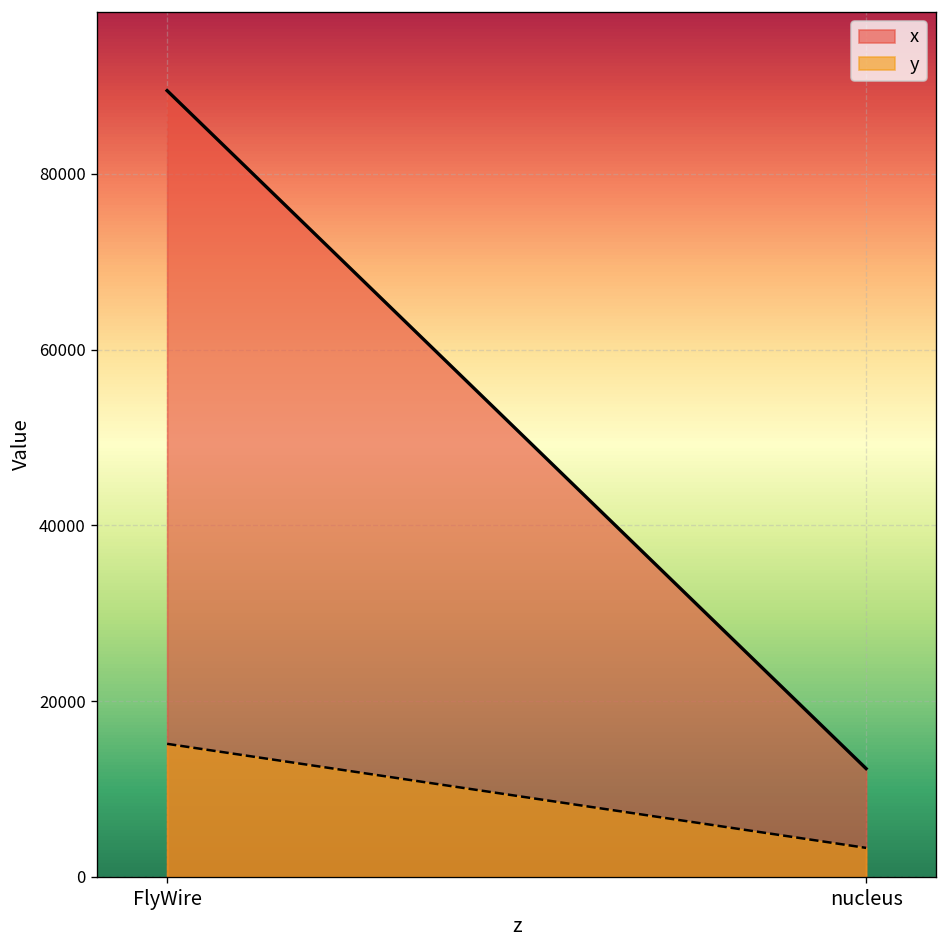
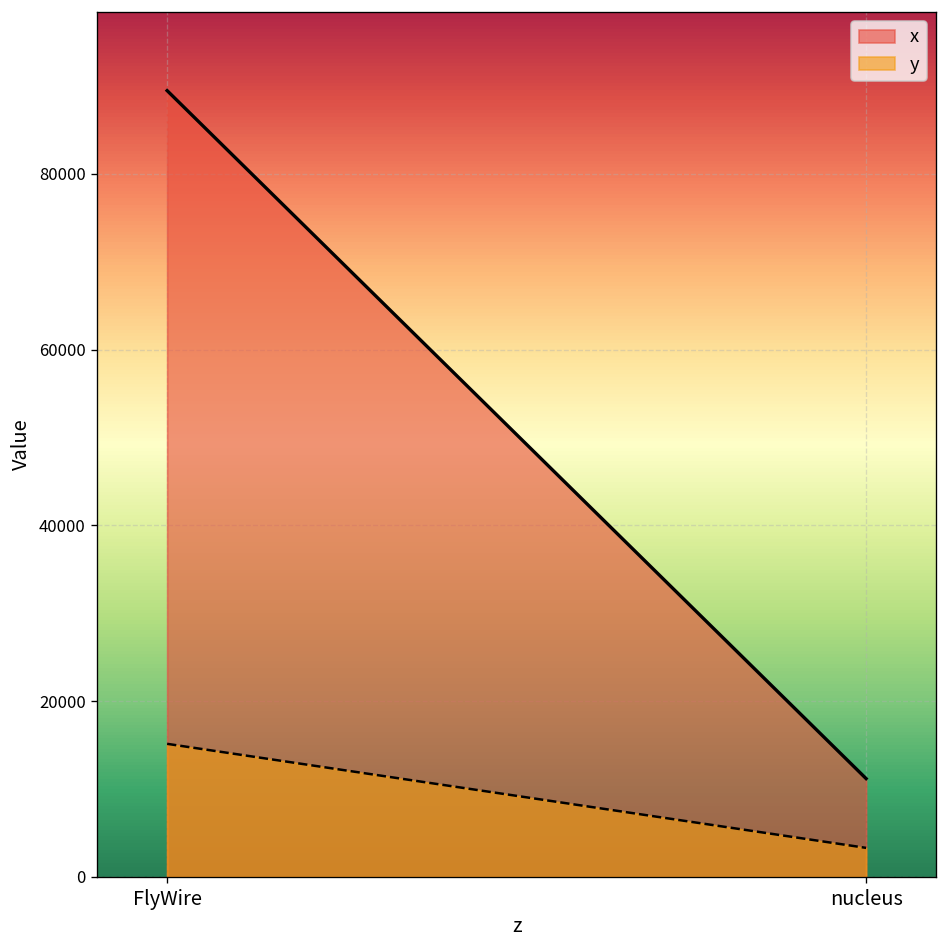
x, nucleus: 12000 -> 11000
